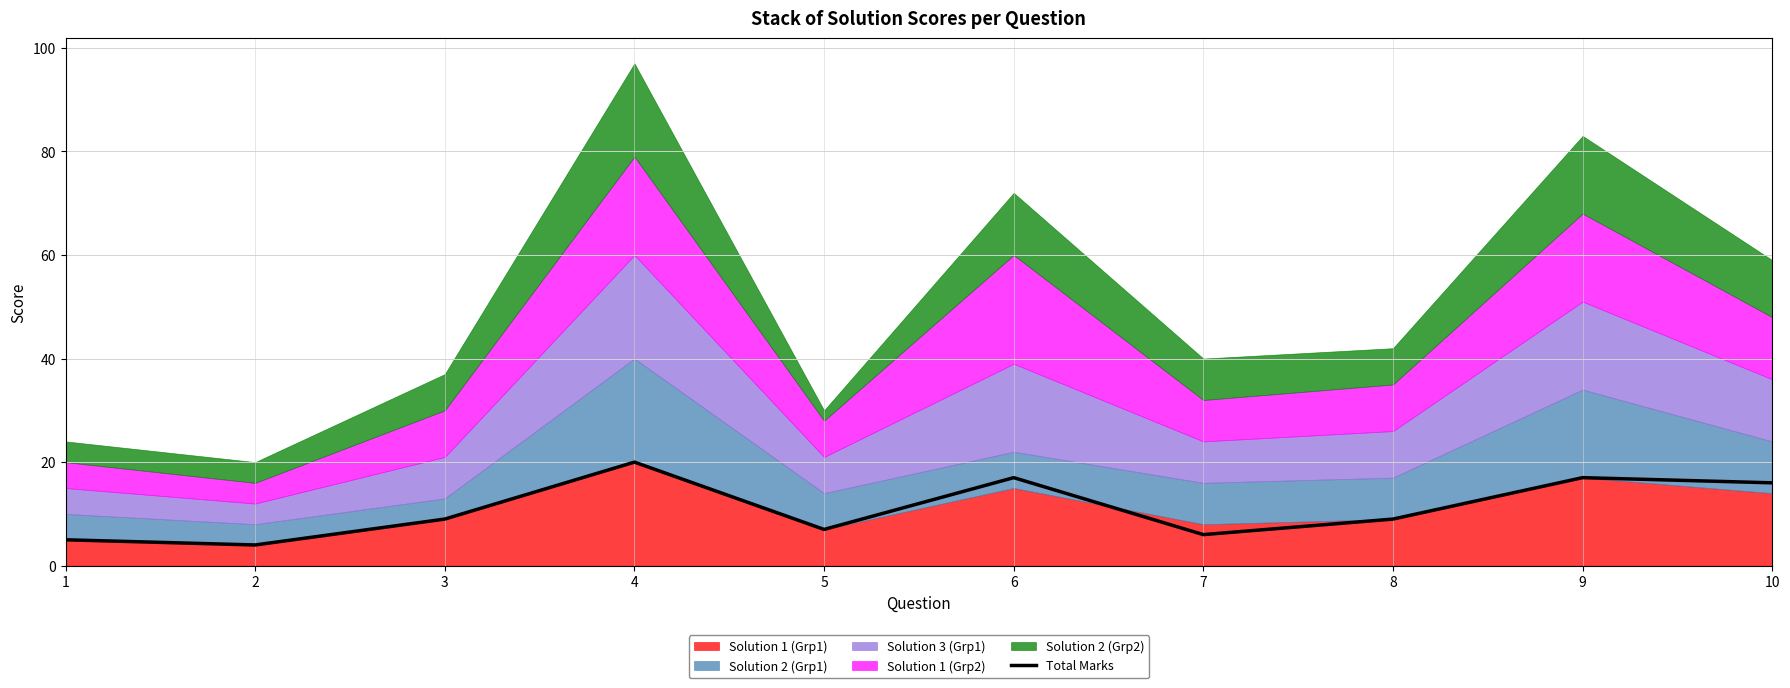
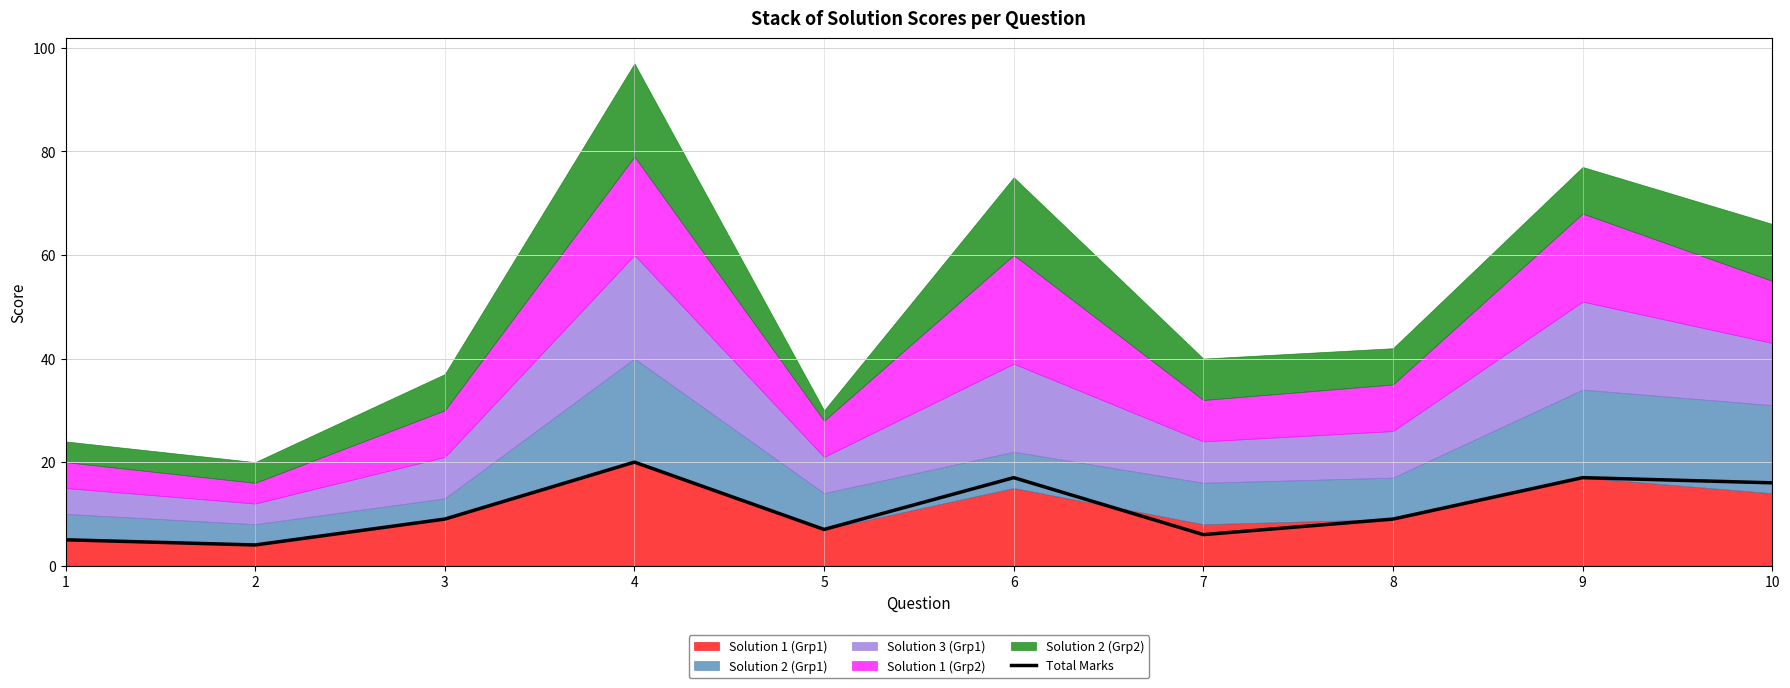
Solution 2 (Grp2), 6: 12 -> 15
Solution 2 (Grp2), 9: 15 -> 9
Solution 2 (Grp1), 10: 10 -> 17
